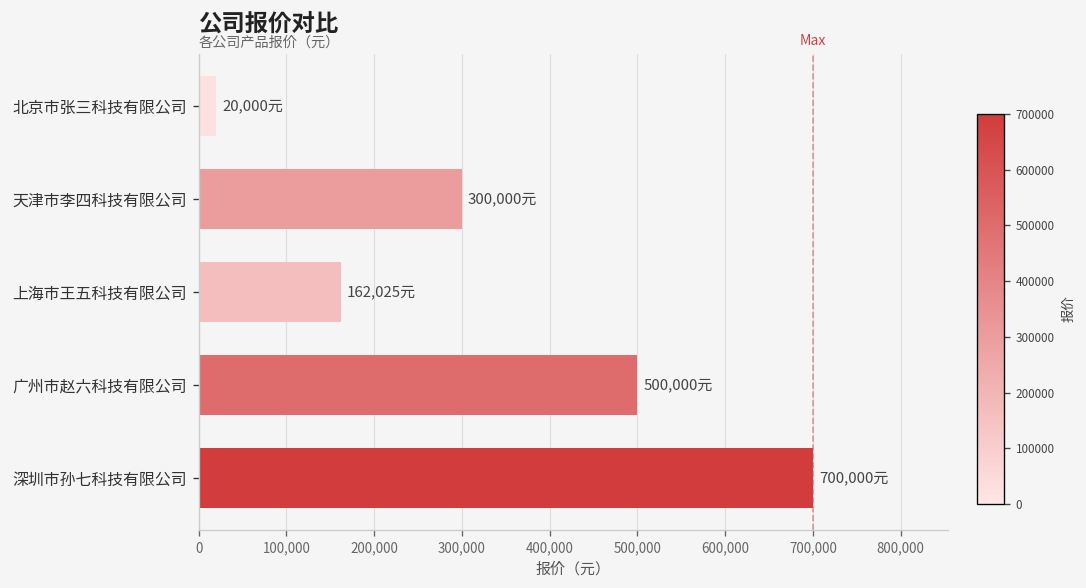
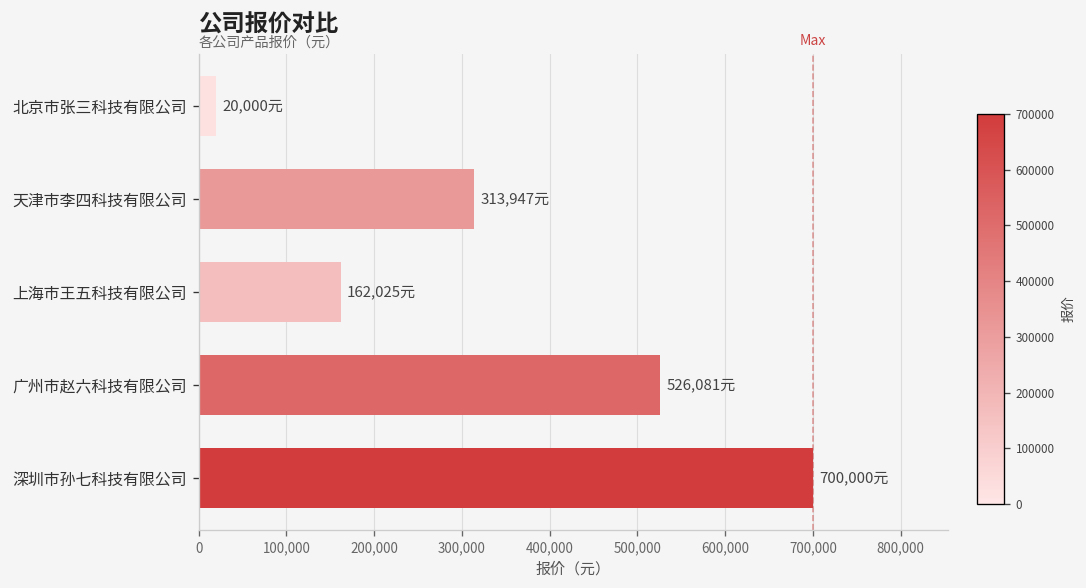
天津市李四科技有限公司: 300,000元 -> 313,947元
广州市赵六科技有限公司: 500,000元 -> 526,081元
